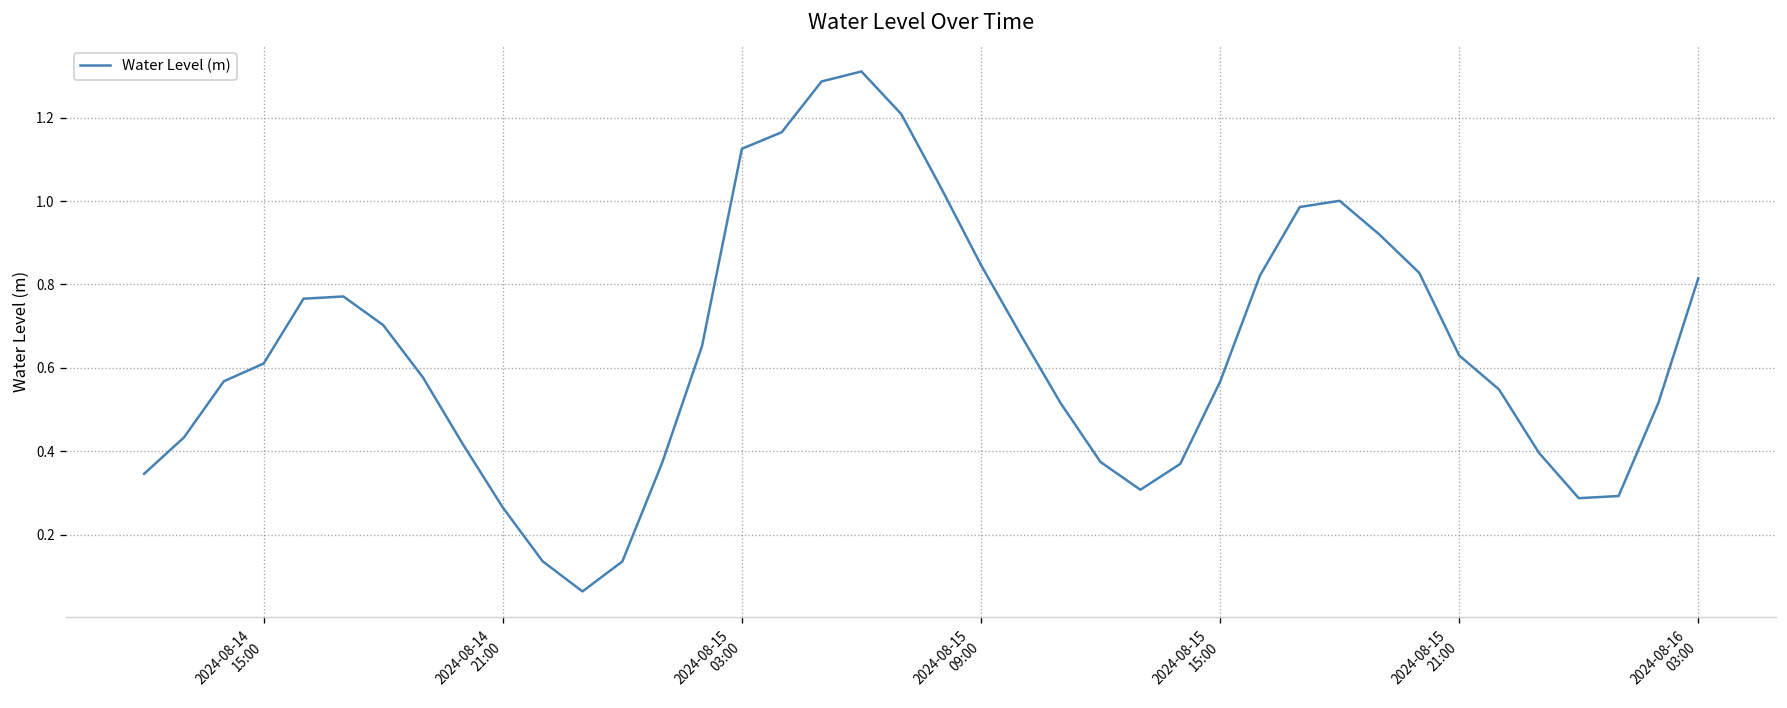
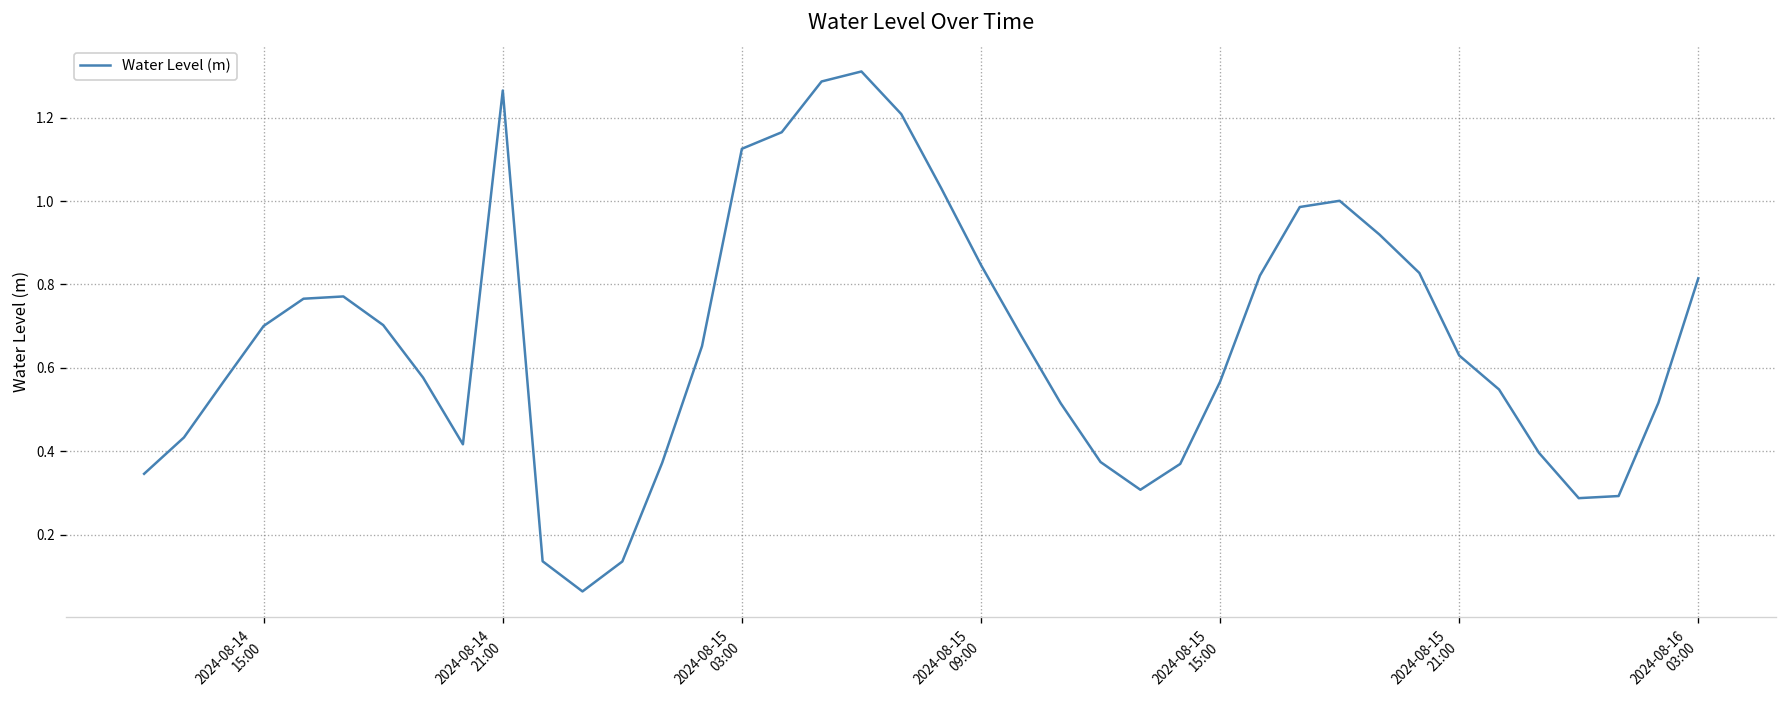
2024-08-14 15:00: 0.61 -> 0.70
2024-08-14 21:00: 0.27 -> 1.27
